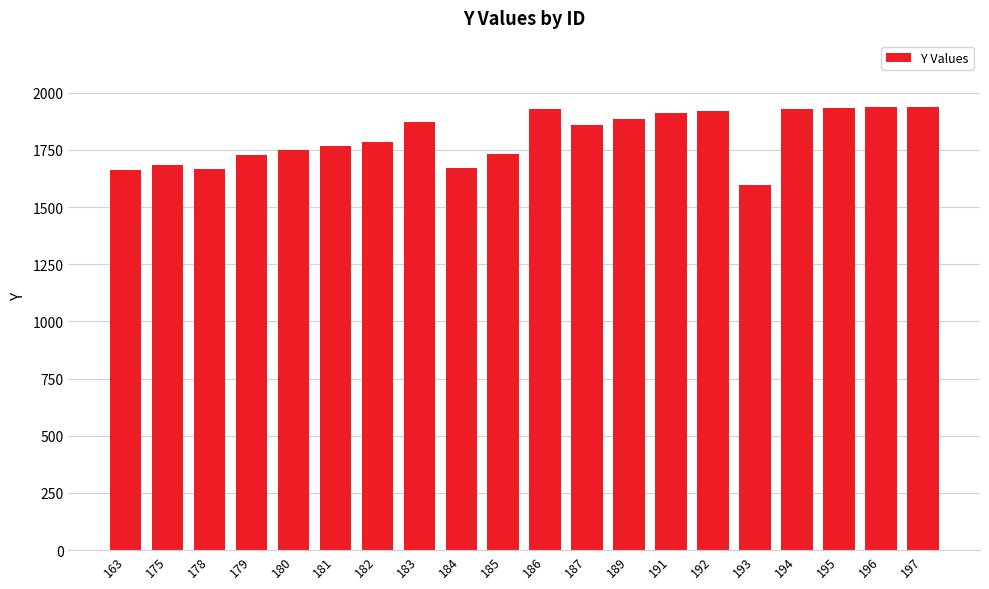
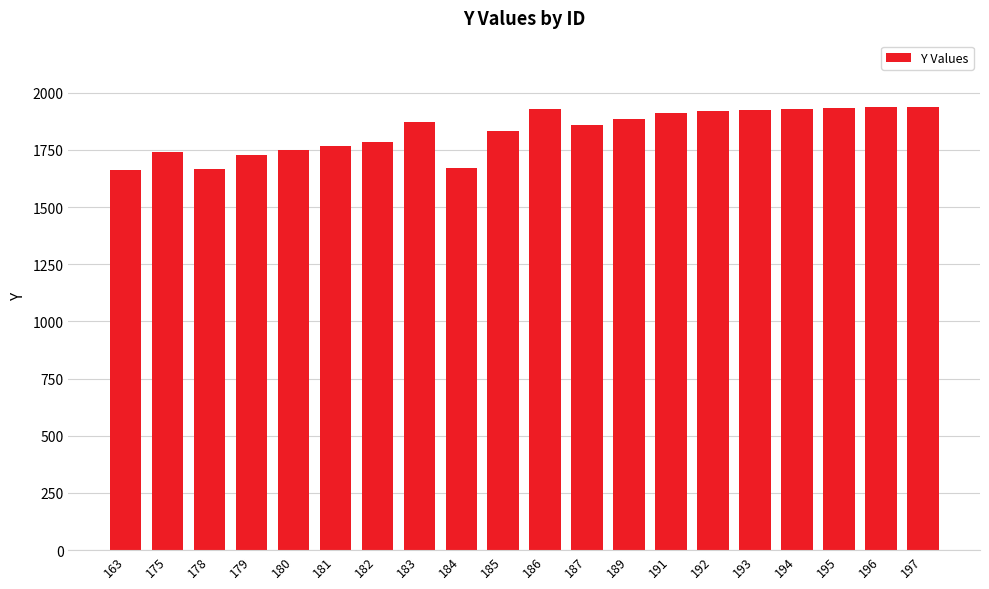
175: 1680 -> 1740
185: 1730 -> 1830
193: 1600 -> 1930
